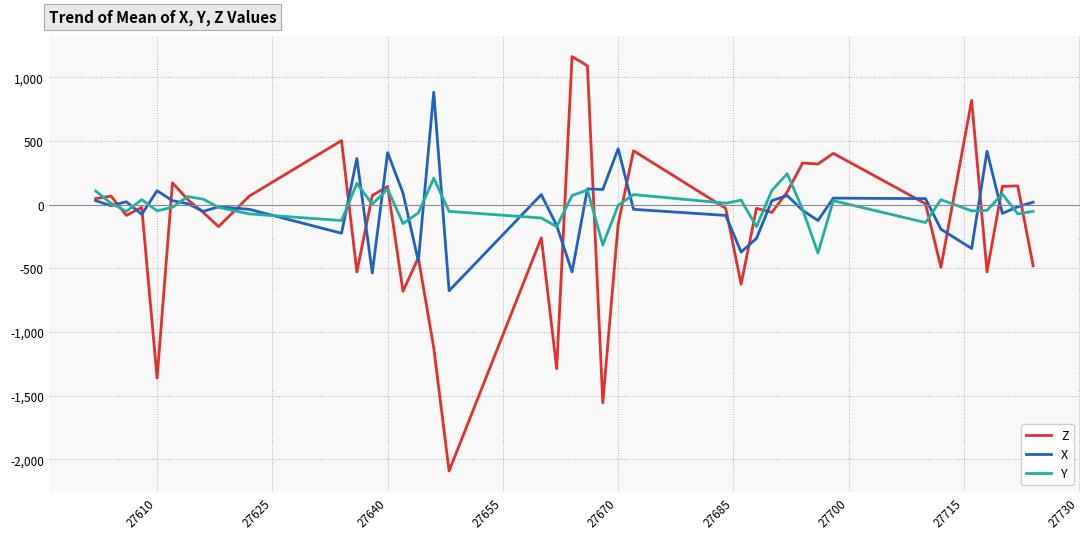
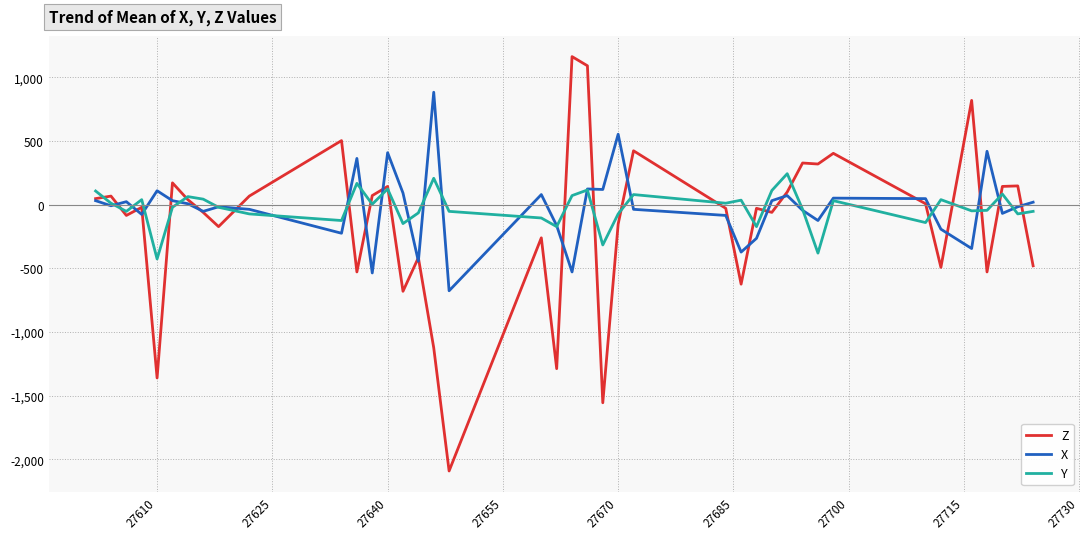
Y, 27610: -50 -> -430
X, 27670: 440 -> 550
Y, 27670: 0 -> -70
